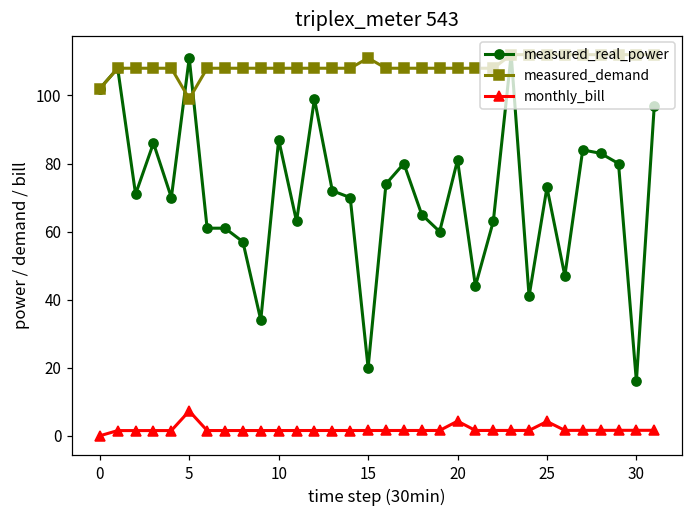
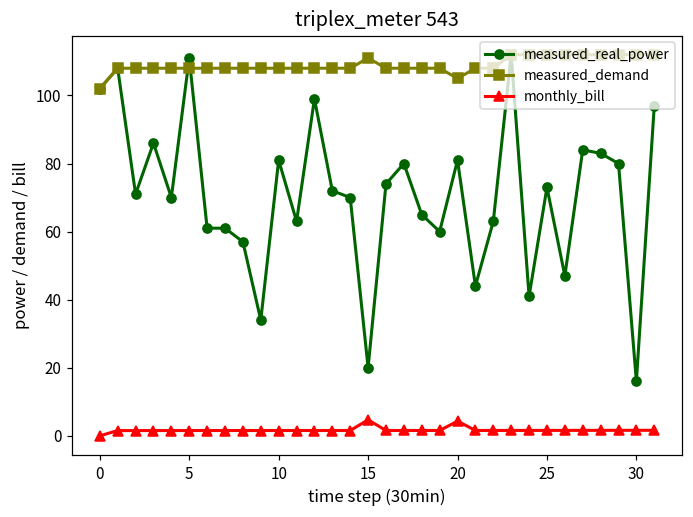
measured_demand, 5: 99 -> 108
monthly_bill, 5: 7 -> 2
measured_real_power, 10: 87 -> 81
monthly_bill, 15: 2 -> 5
measured_demand, 20: 108 -> 105
monthly_bill, 25: 4 -> 2
